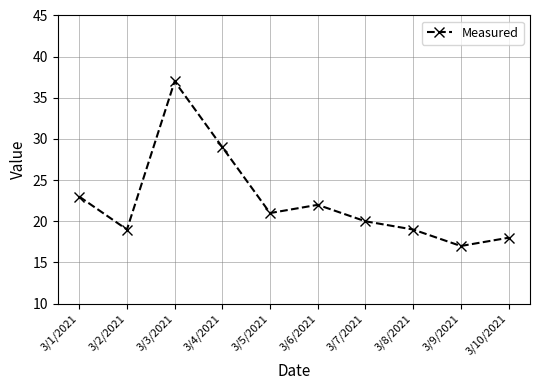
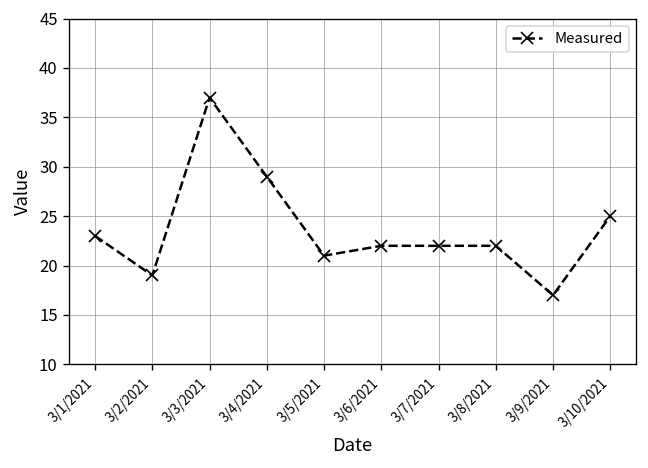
3/7/2021: 20 -> 22
3/8/2021: 19 -> 22
3/10/2021: 18 -> 25
